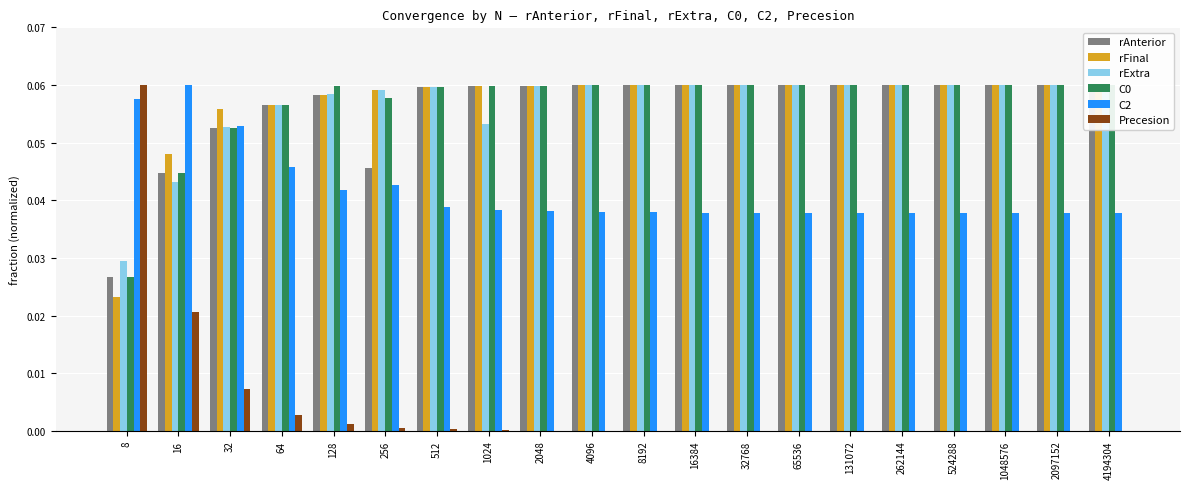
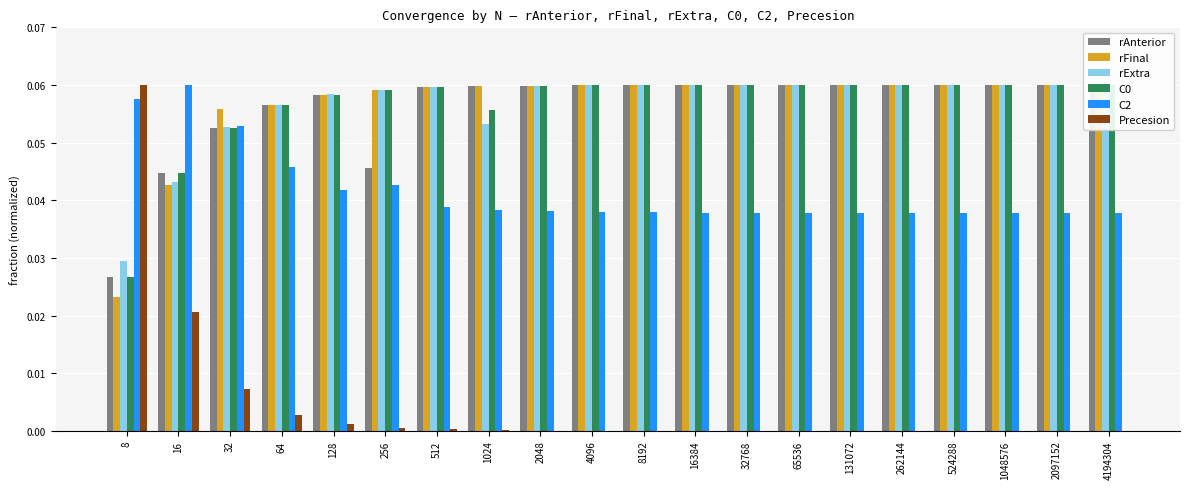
rFinal, 16: 0.048 -> 0.043
C0, 128: 0.060 -> 0.058
C0, 256: 0.058 -> 0.059
C0, 1024: 0.060 -> 0.056
